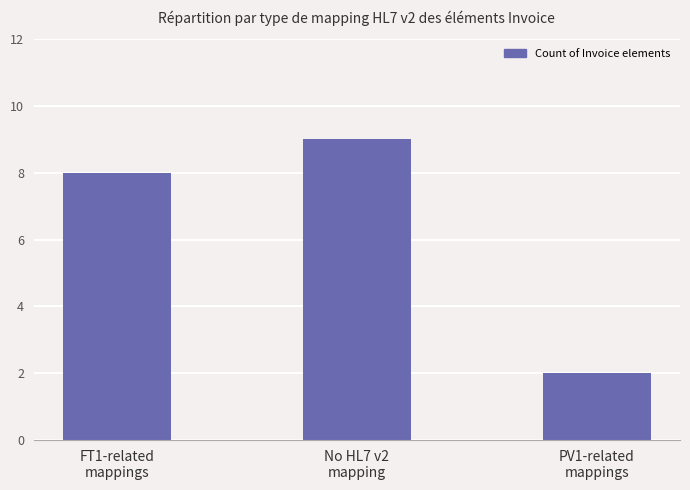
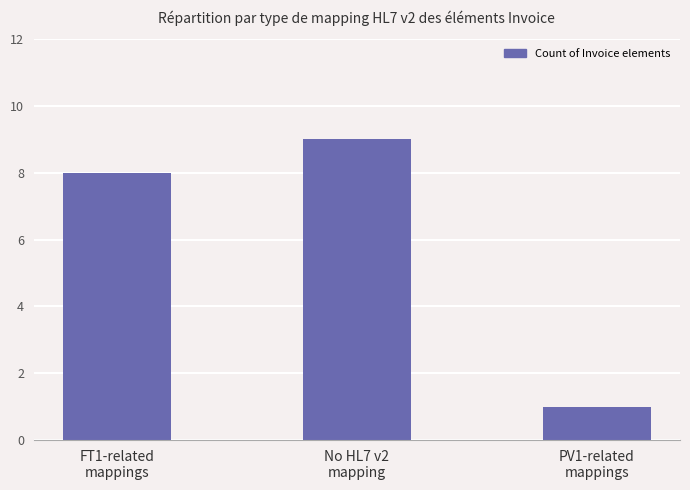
PV1-related mappings: 2 -> 1
